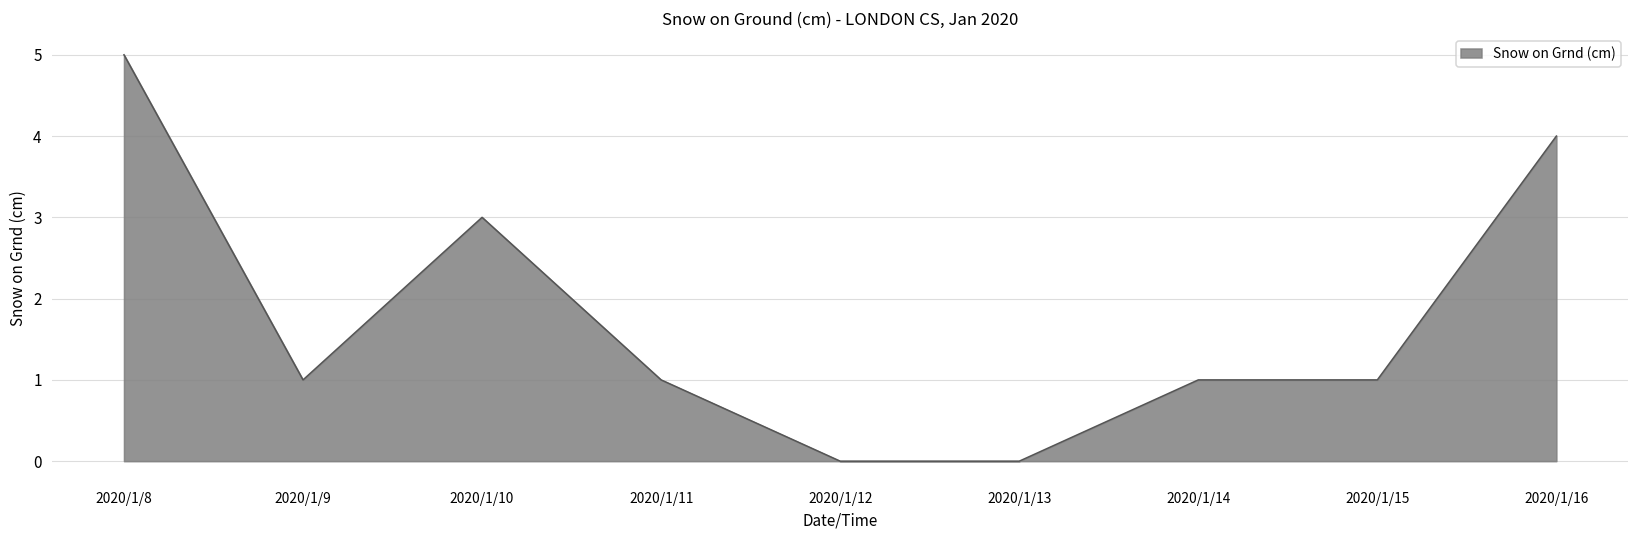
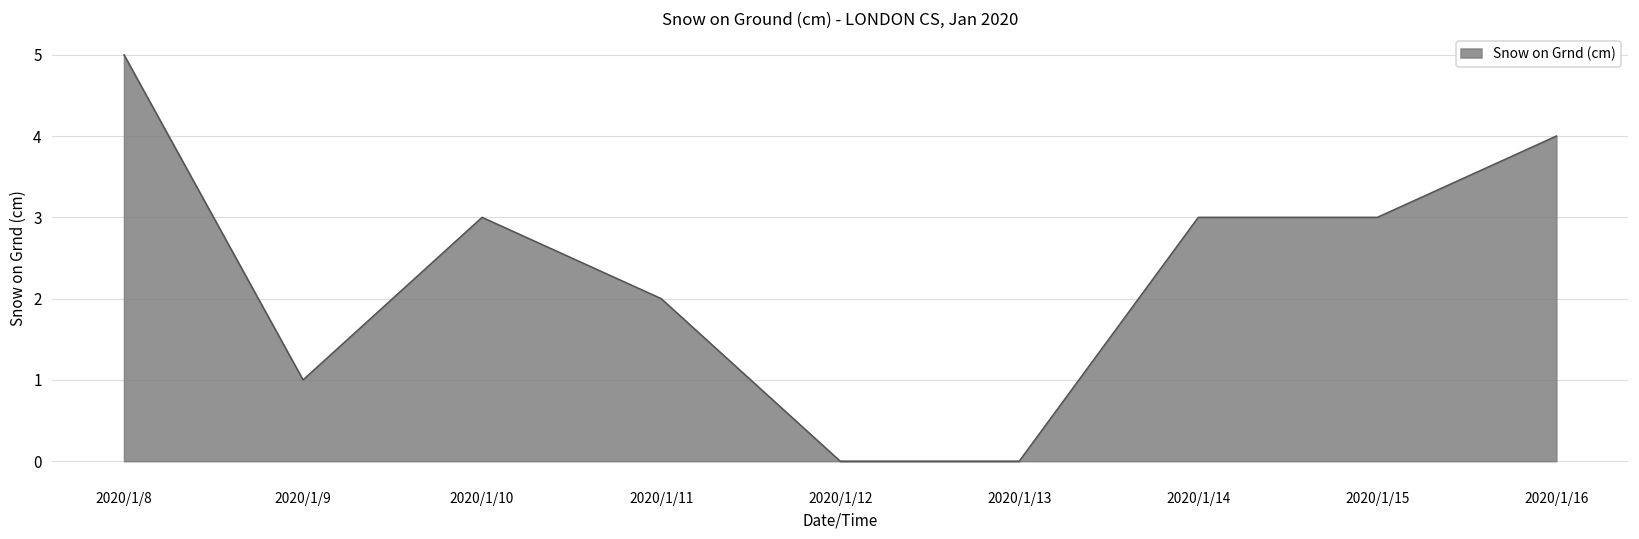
2020/1/11: 1 -> 2
2020/1/14: 1 -> 3
2020/1/15: 1 -> 3
